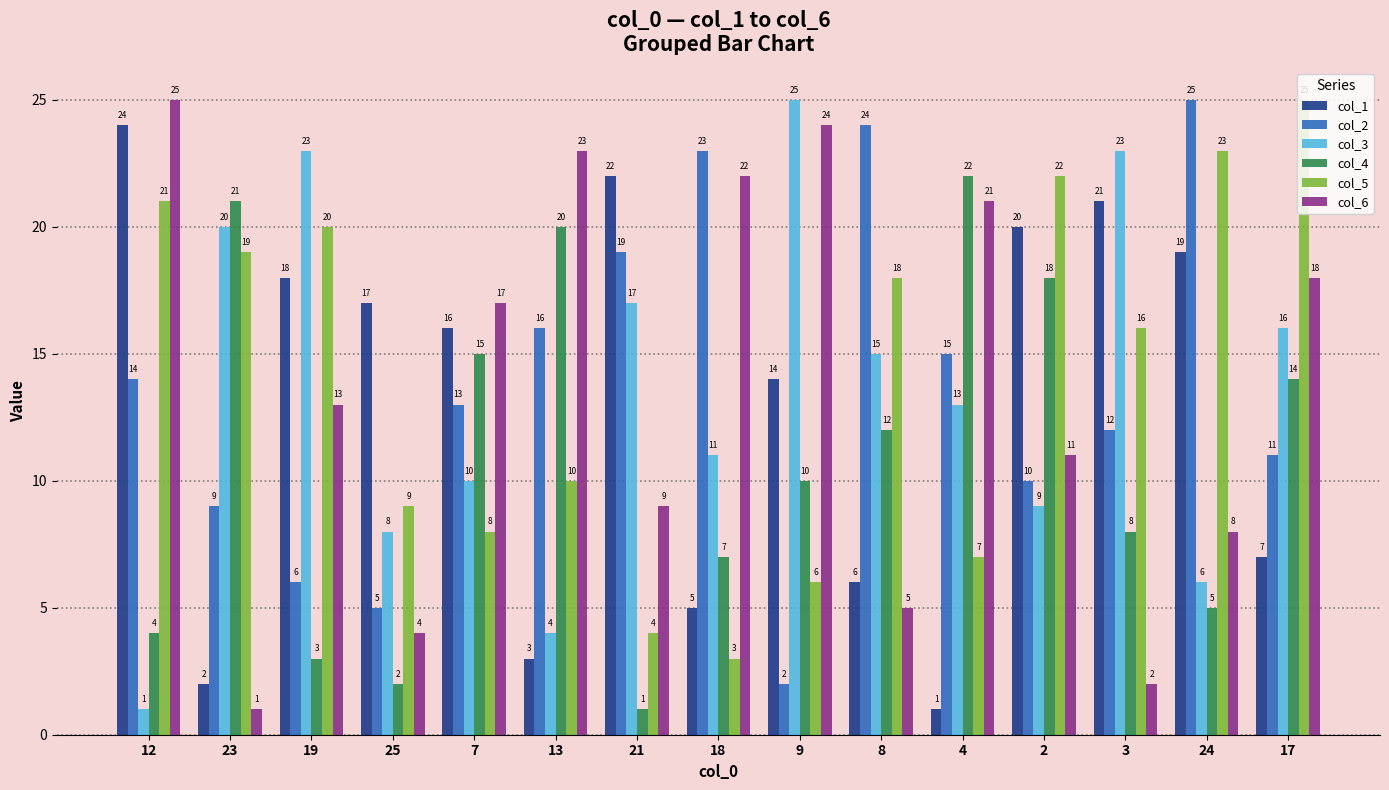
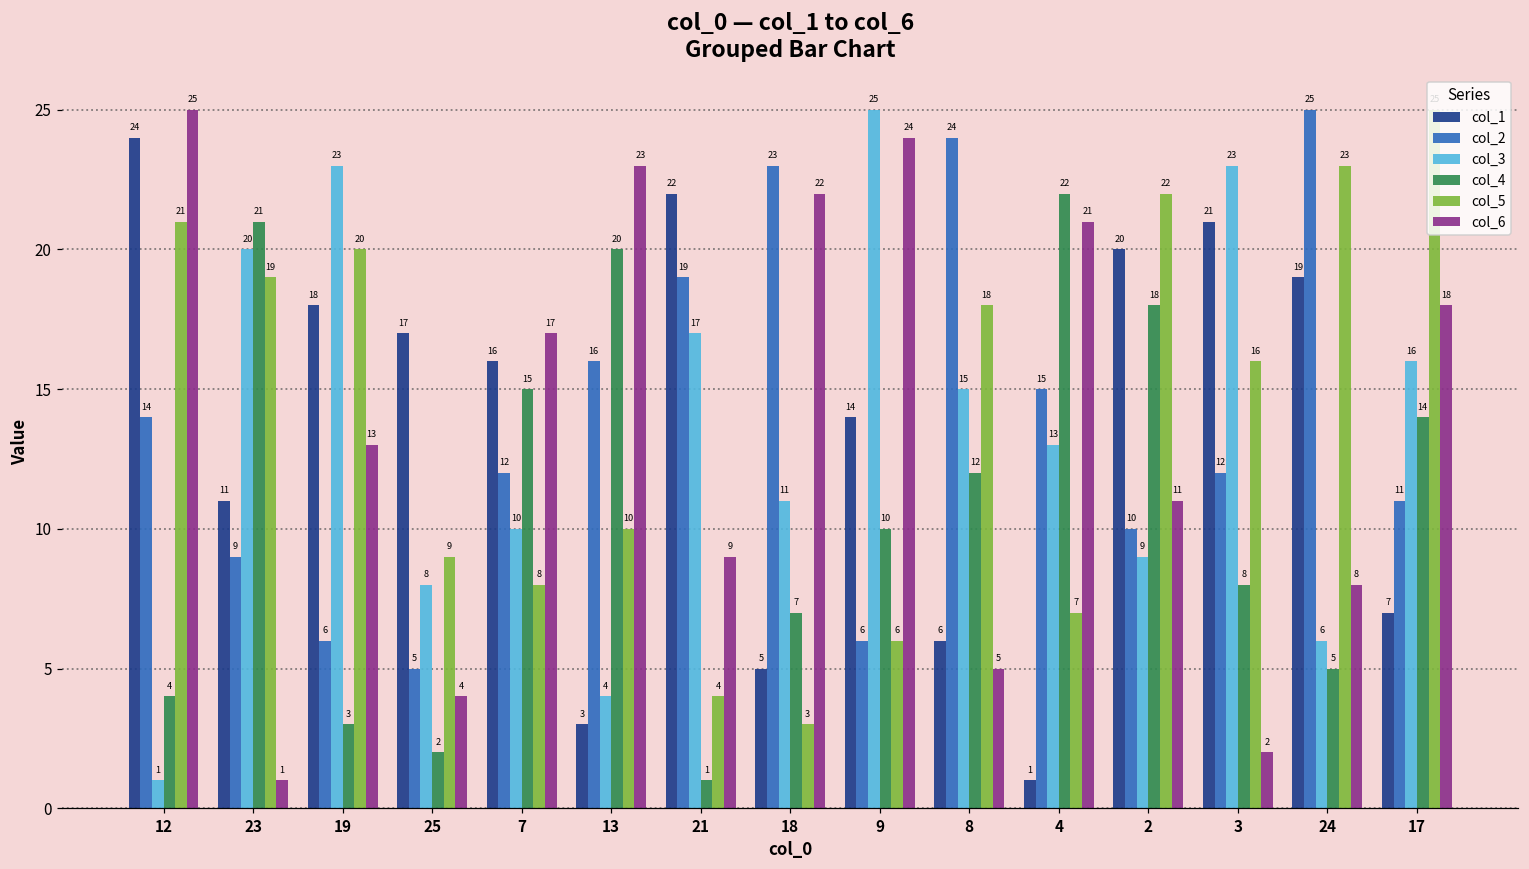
col_1, 23: 2 -> 11
col_2, 7: 13 -> 12
col_2, 9: 2 -> 6
